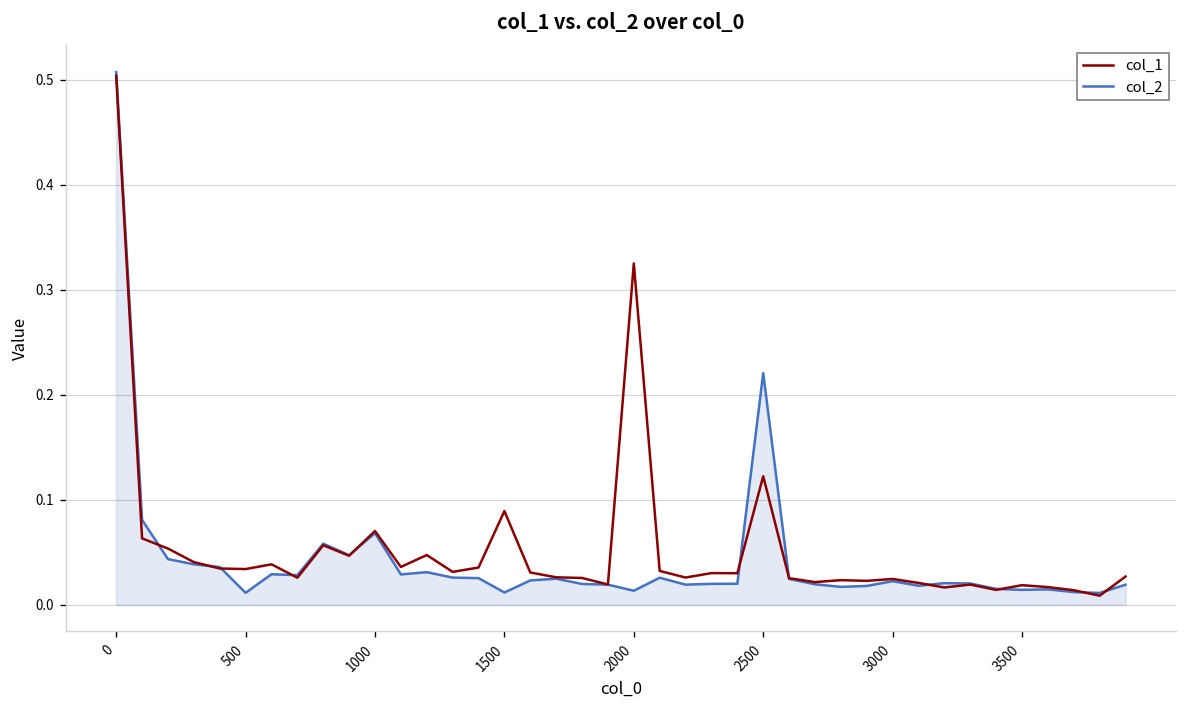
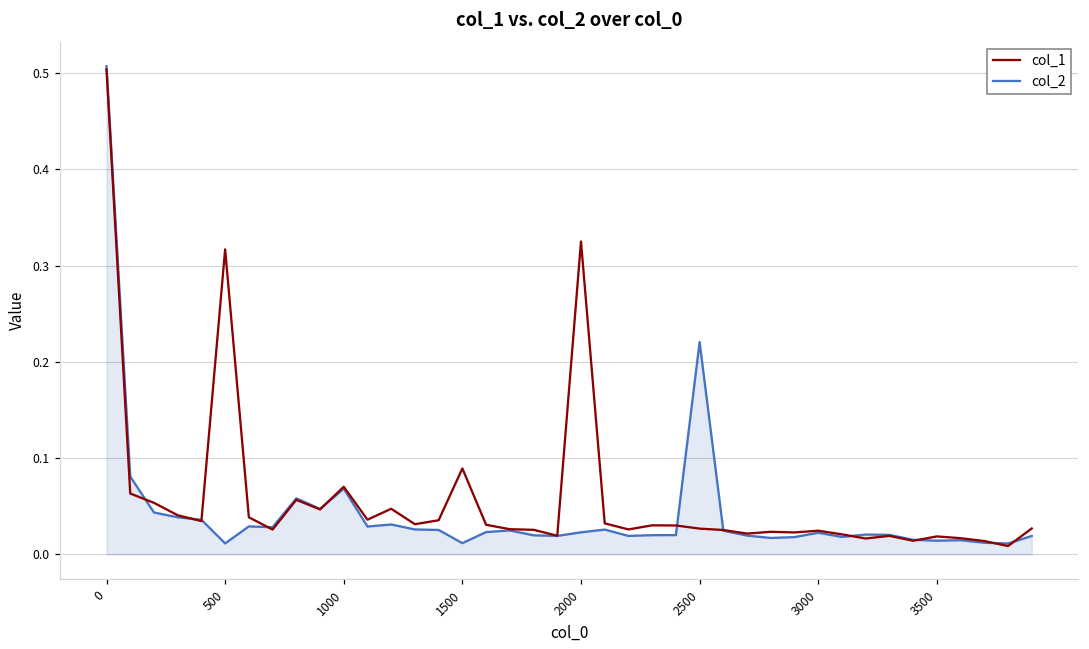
col_1, 500: 0.03 -> 0.32
col_2, 2000: 0.01 -> 0.02
col_1, 2500: 0.12 -> 0.03
